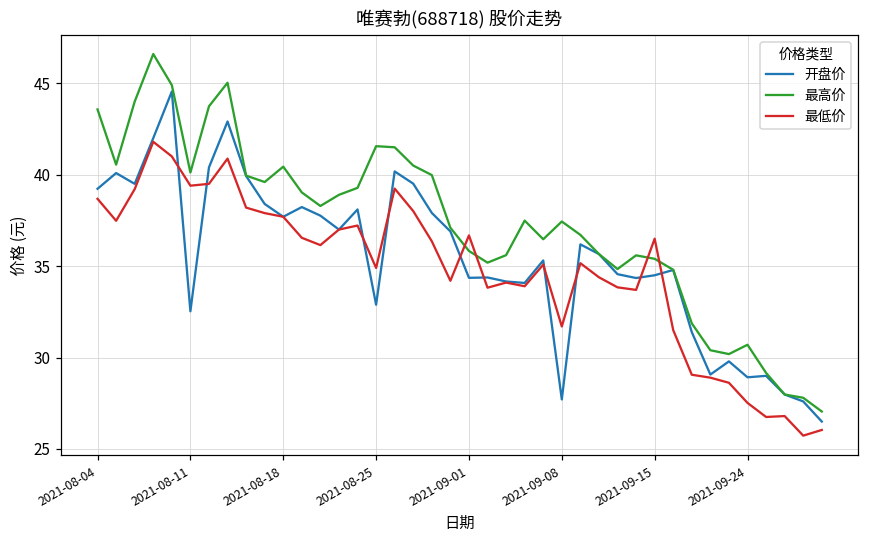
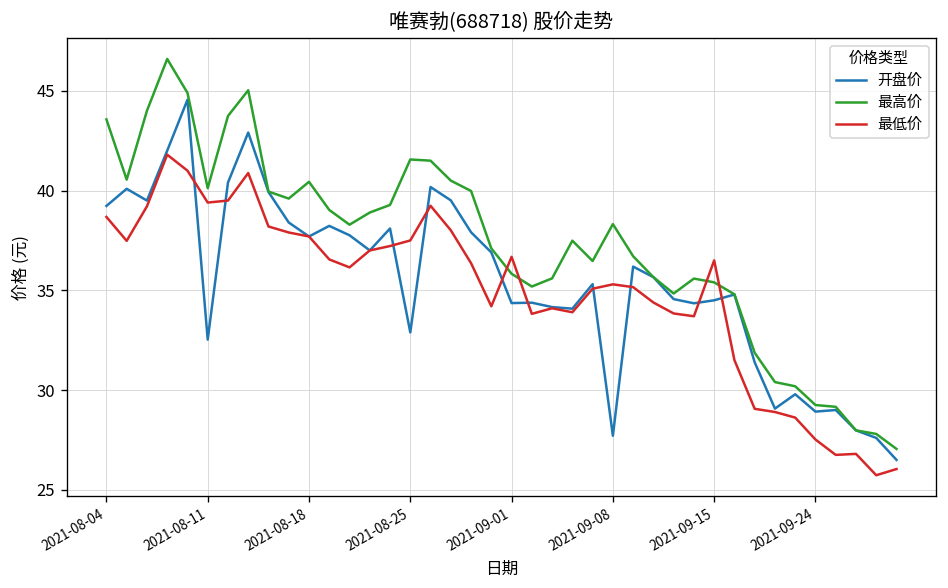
最低价, 2021-08-25: 34.9 -> 37.5
最高价, 2021-09-08: 37.4 -> 38.3
最低价, 2021-09-08: 31.7 -> 35.3
最高价, 2021-09-24: 30.7 -> 29.3
